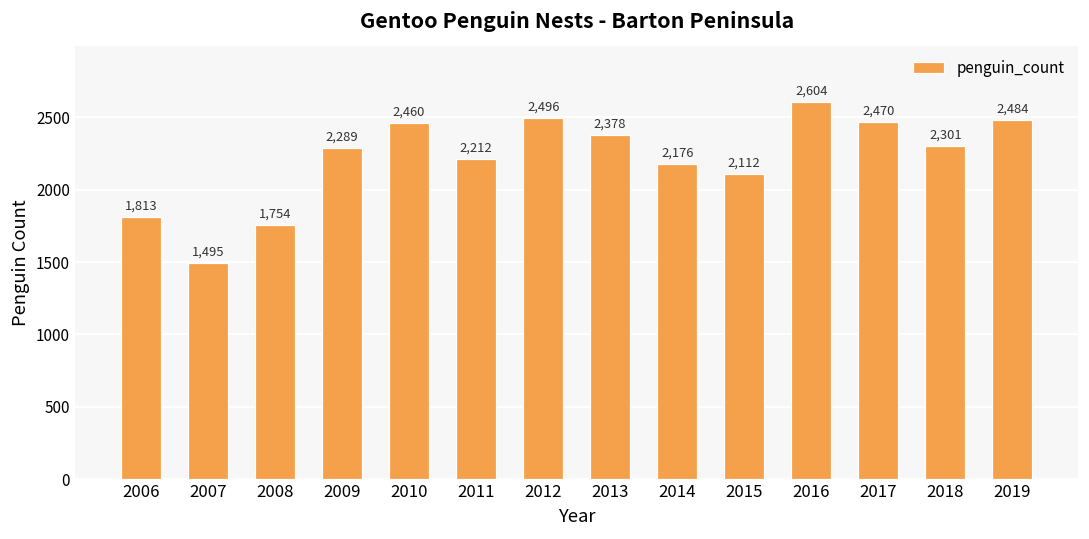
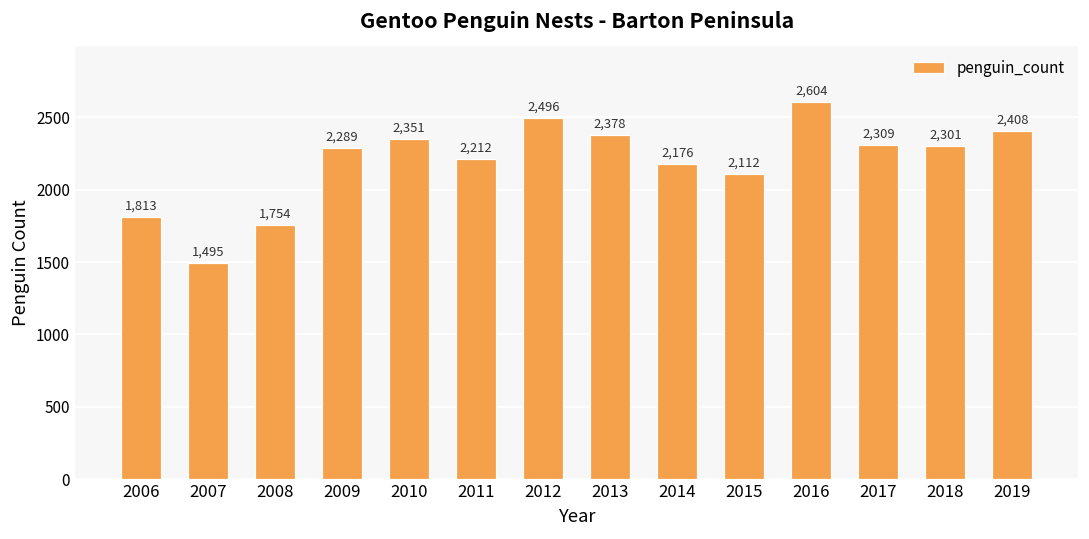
2010: 2,460 -> 2,351
2017: 2,470 -> 2,309
2019: 2,484 -> 2,408
